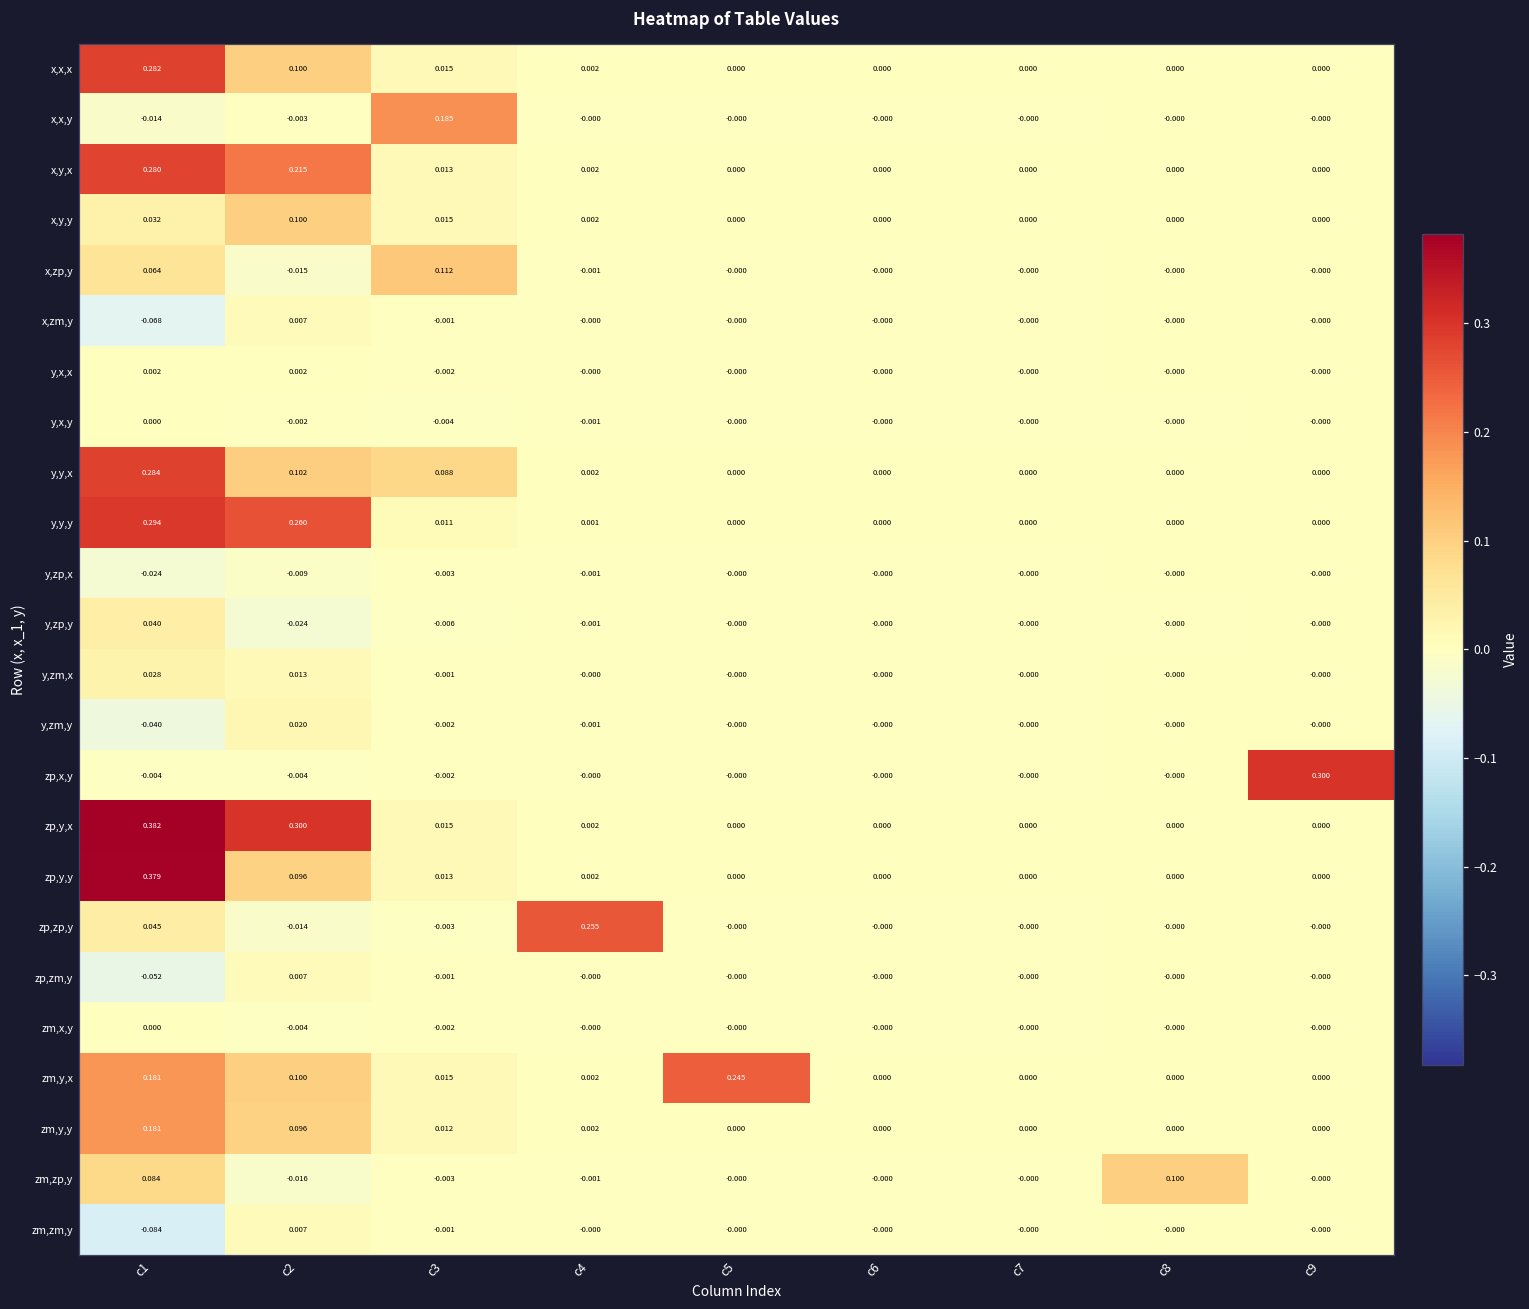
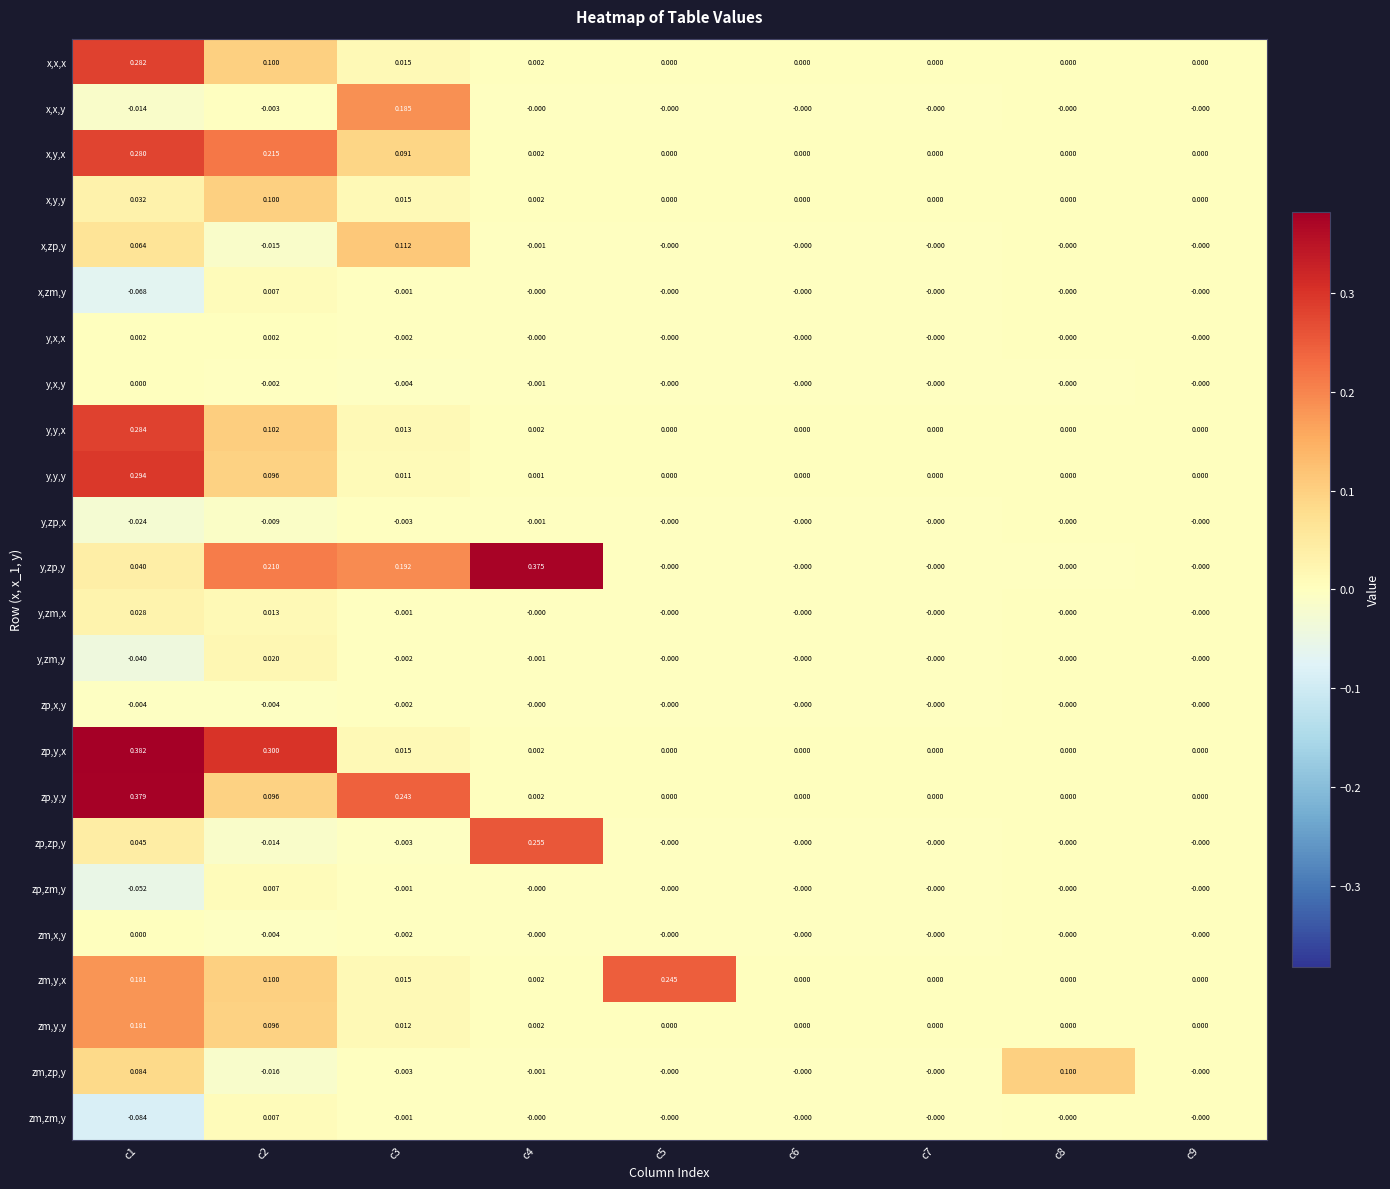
x,y,x, c3: 0.013 -> 0.091
y,y,x, c3: 0.088 -> 0.013
y,y,y, c2: 0.260 -> 0.096
y,zp,y, c2: -0.024 -> 0.210
y,zp,y, c3: -0.006 -> 0.192
y,zp,y, c4: -0.001 -> 0.375
zp,x,y, c9: 0.300 -> -0.000
zp,y,y, c3: 0.013 -> 0.243
